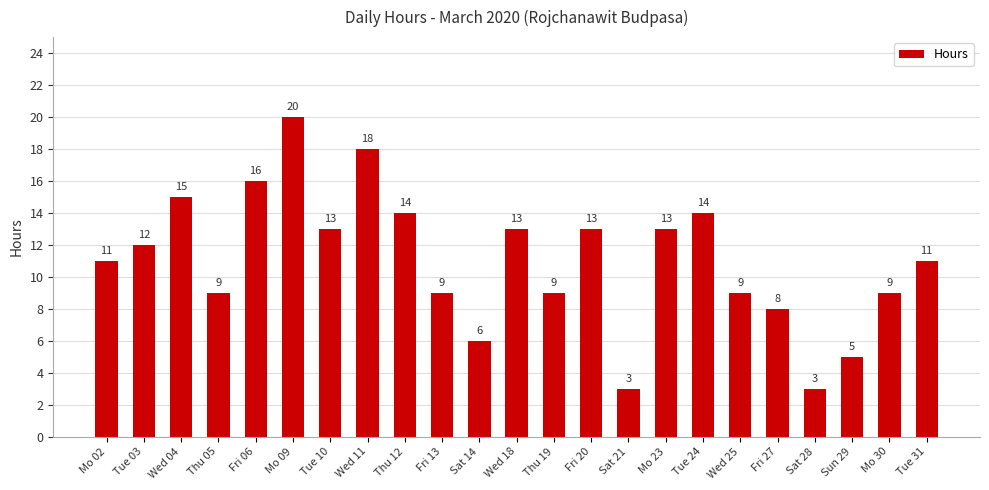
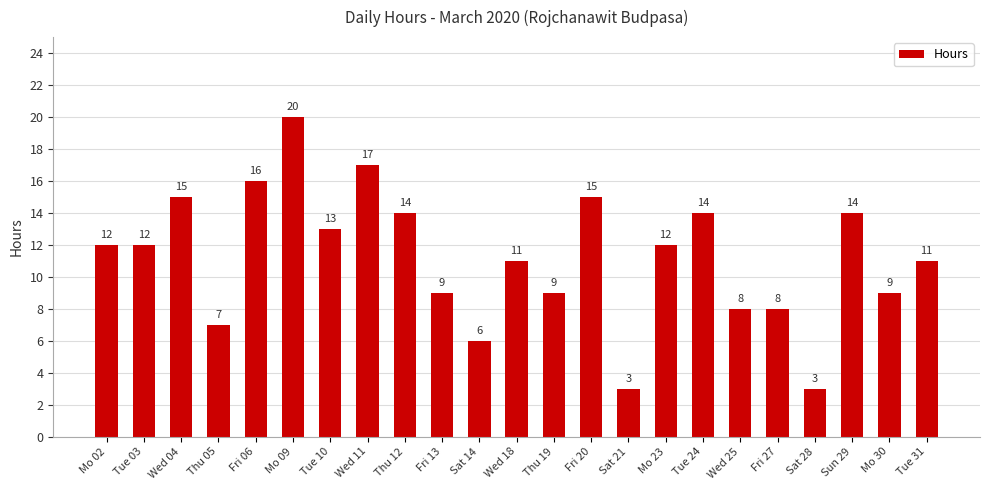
Mo 02: 11 -> 12
Thu 05: 9 -> 7
Wed 11: 18 -> 17
Wed 18: 13 -> 11
Fri 20: 13 -> 15
Mo 23: 13 -> 12
Wed 25: 9 -> 8
Sun 29: 5 -> 14
